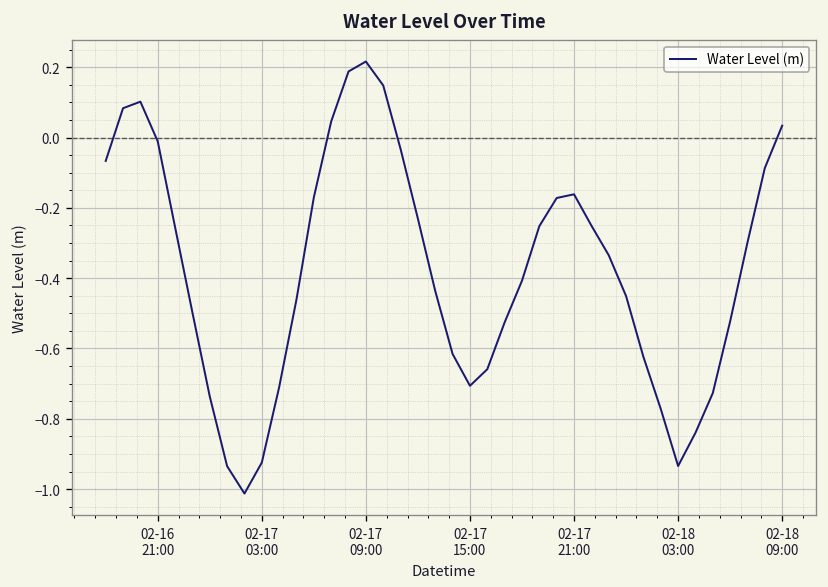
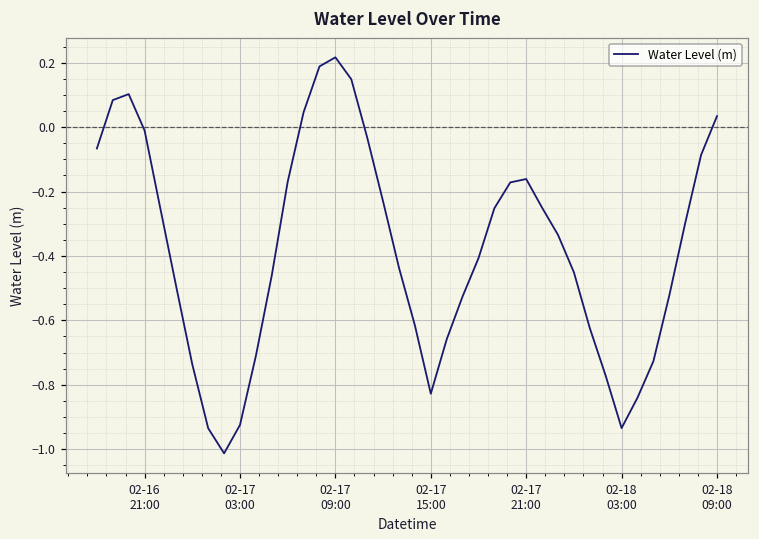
02-17 15:00: -0.71 -> -0.83
